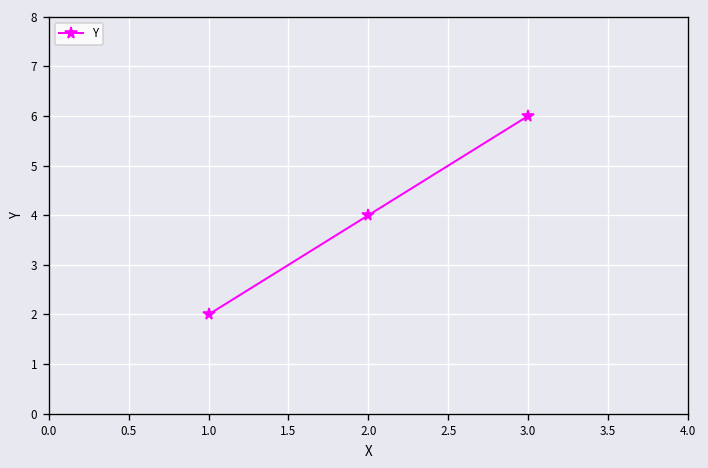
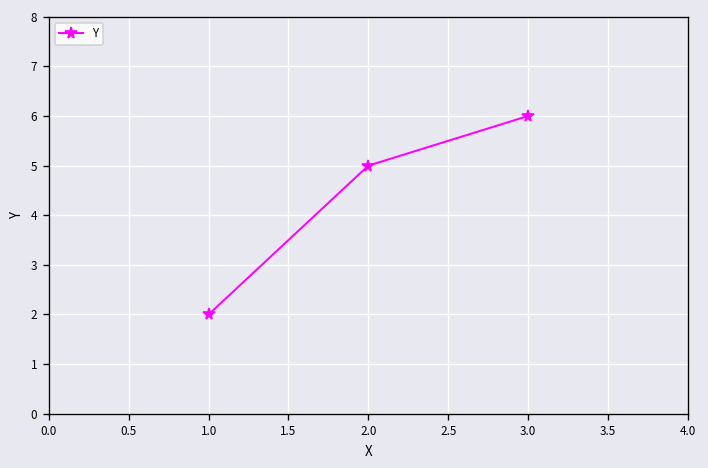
2.0: 4 -> 5
